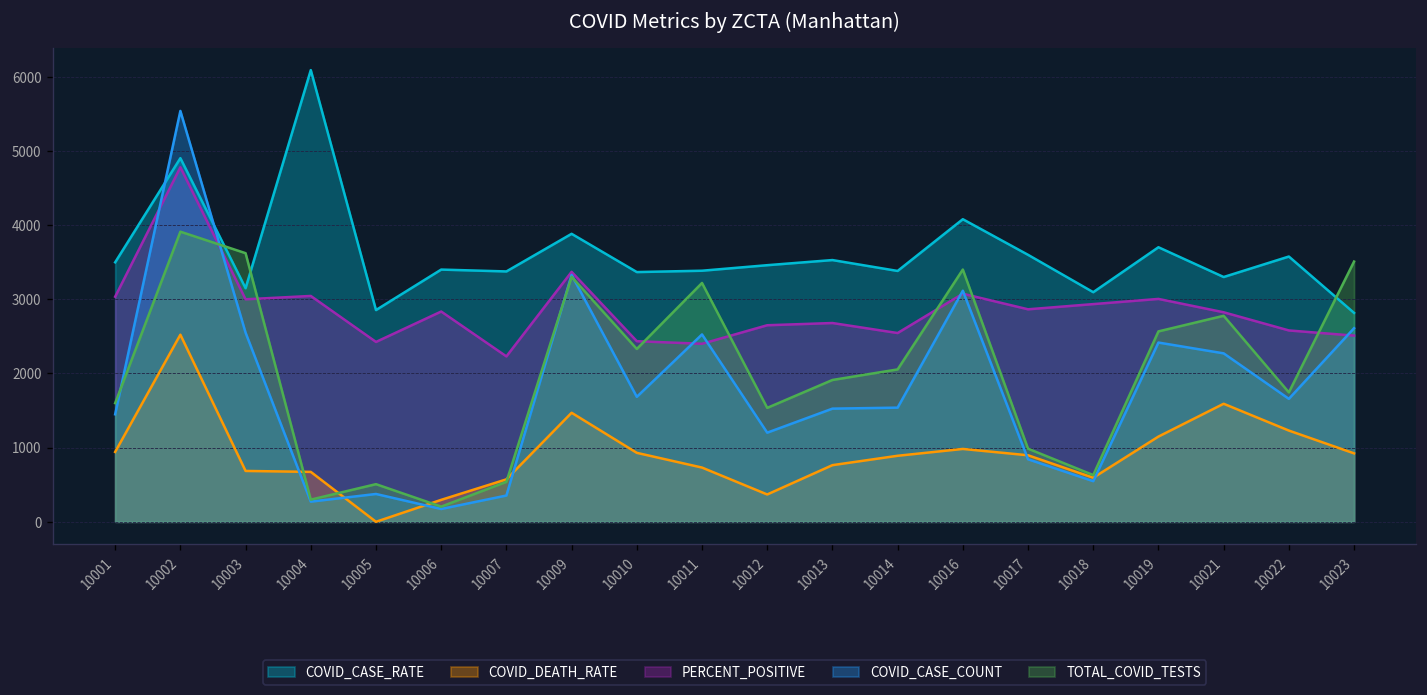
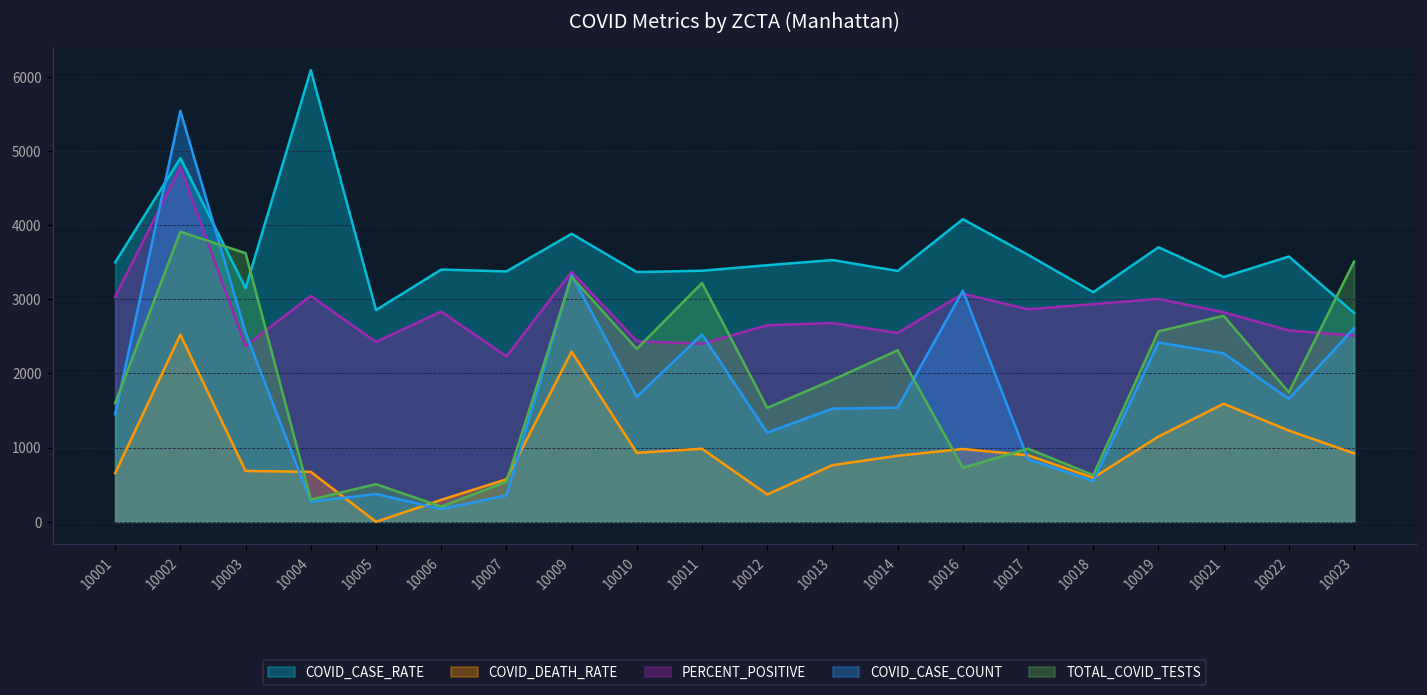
COVID_DEATH_RATE, 10001: 900 -> 700
PERCENT_POSITIVE, 10003: 3000 -> 2400
COVID_DEATH_RATE, 10009: 1500 -> 2300
COVID_DEATH_RATE, 10011: 700 -> 1000
TOTAL_COVID_TESTS, 10014: 2100 -> 2300
TOTAL_COVID_TESTS, 10016: 3400 -> 700
